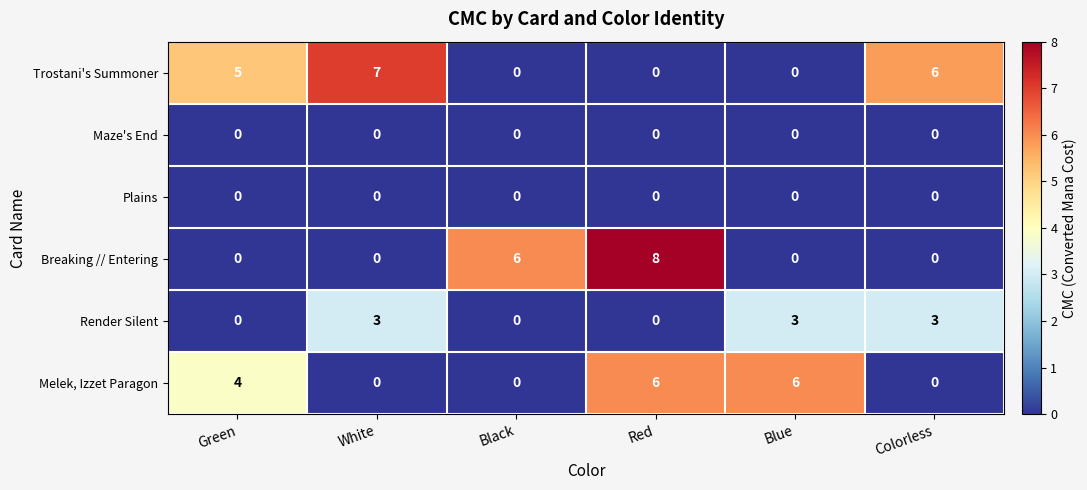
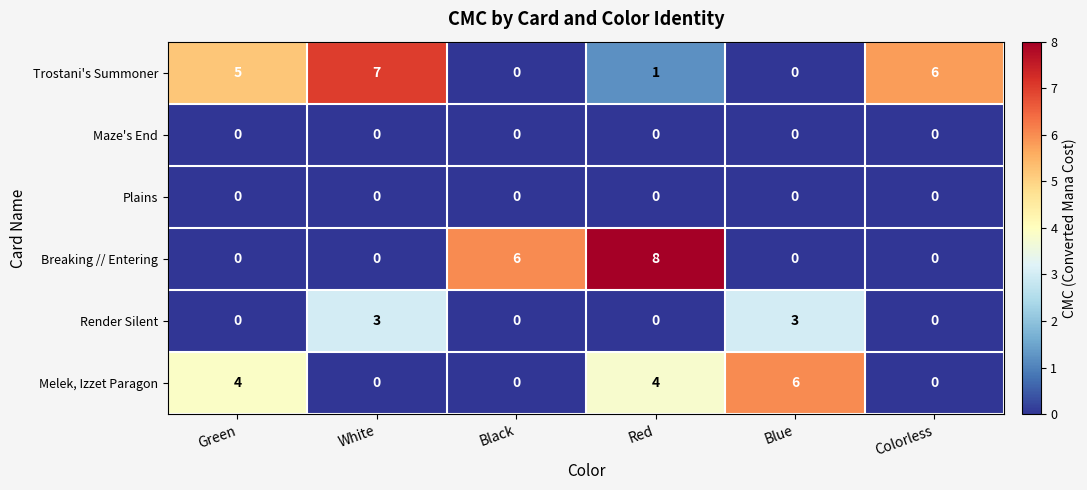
Trostani's Summoner, Red: 0 -> 1
Render Silent, Colorless: 3 -> 0
Melek, Izzet Paragon, Red: 6 -> 4
